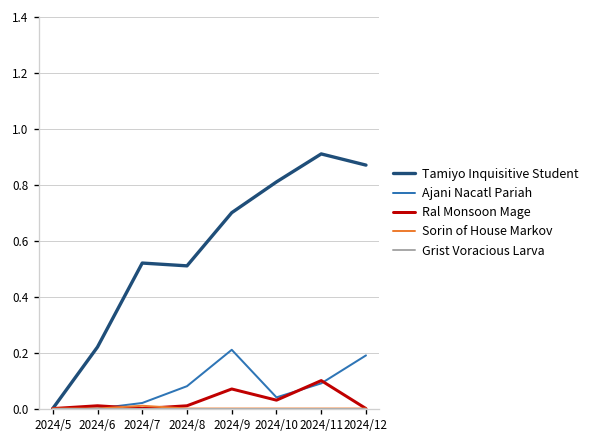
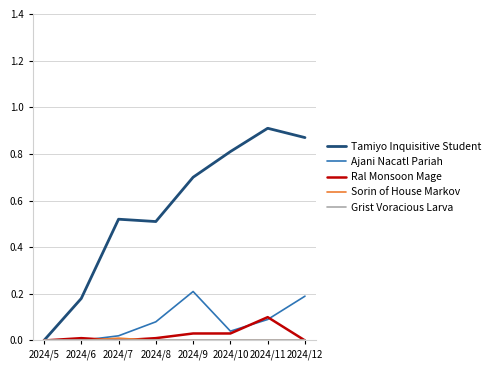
Tamiyo Inquisitive Student, 2024/6: 0.22 -> 0.18
Ral Monsoon Mage, 2024/9: 0.07 -> 0.03
